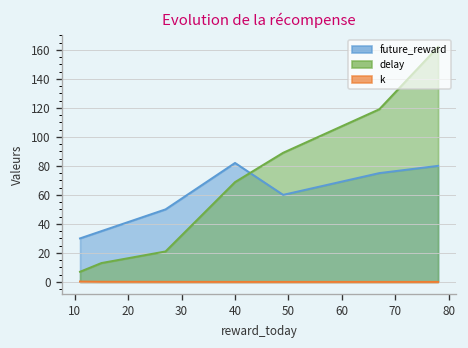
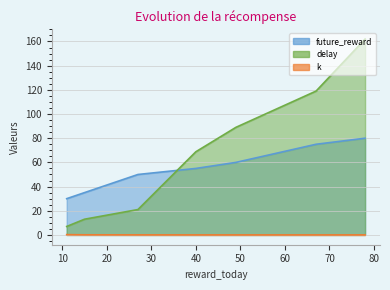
future_reward, 40: 82 -> 55
